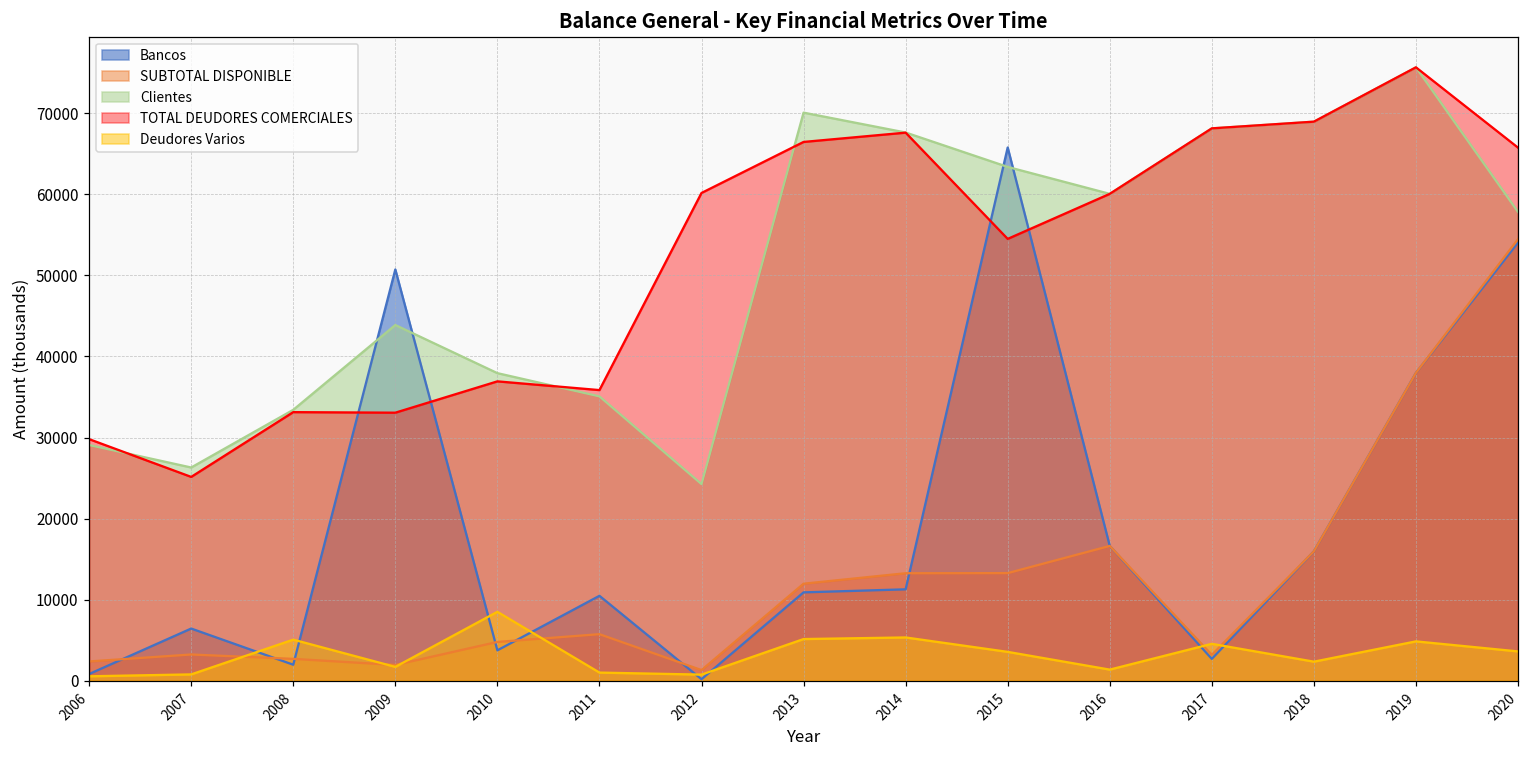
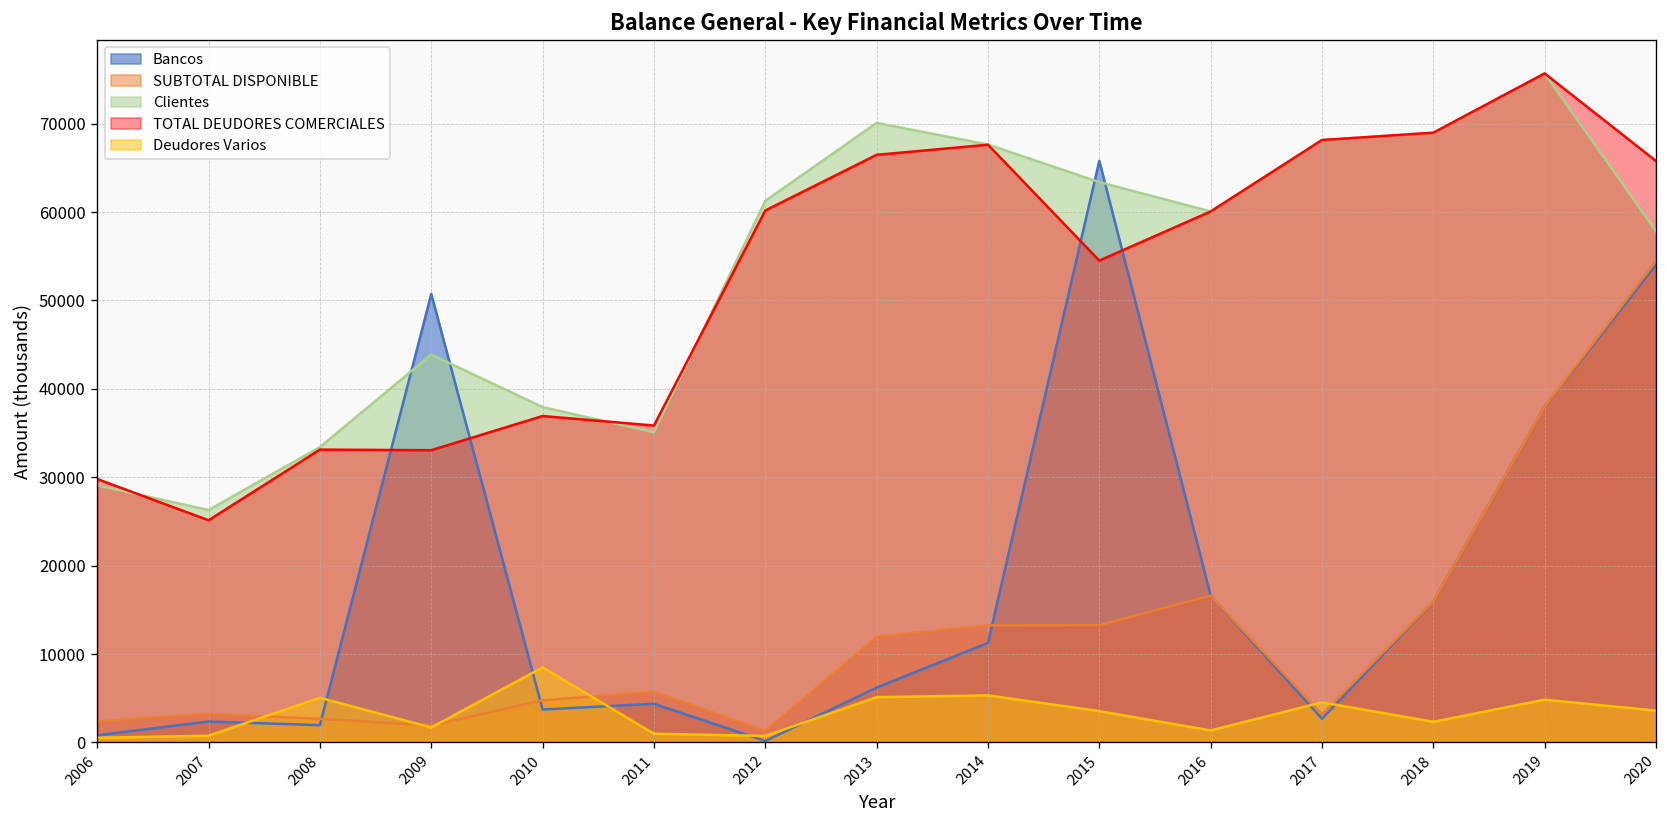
Bancos, 2007: 6000 -> 2000
Bancos, 2011: 10000 -> 4000
Clientes, 2012: 24000 -> 61000
Bancos, 2013: 11000 -> 6000
